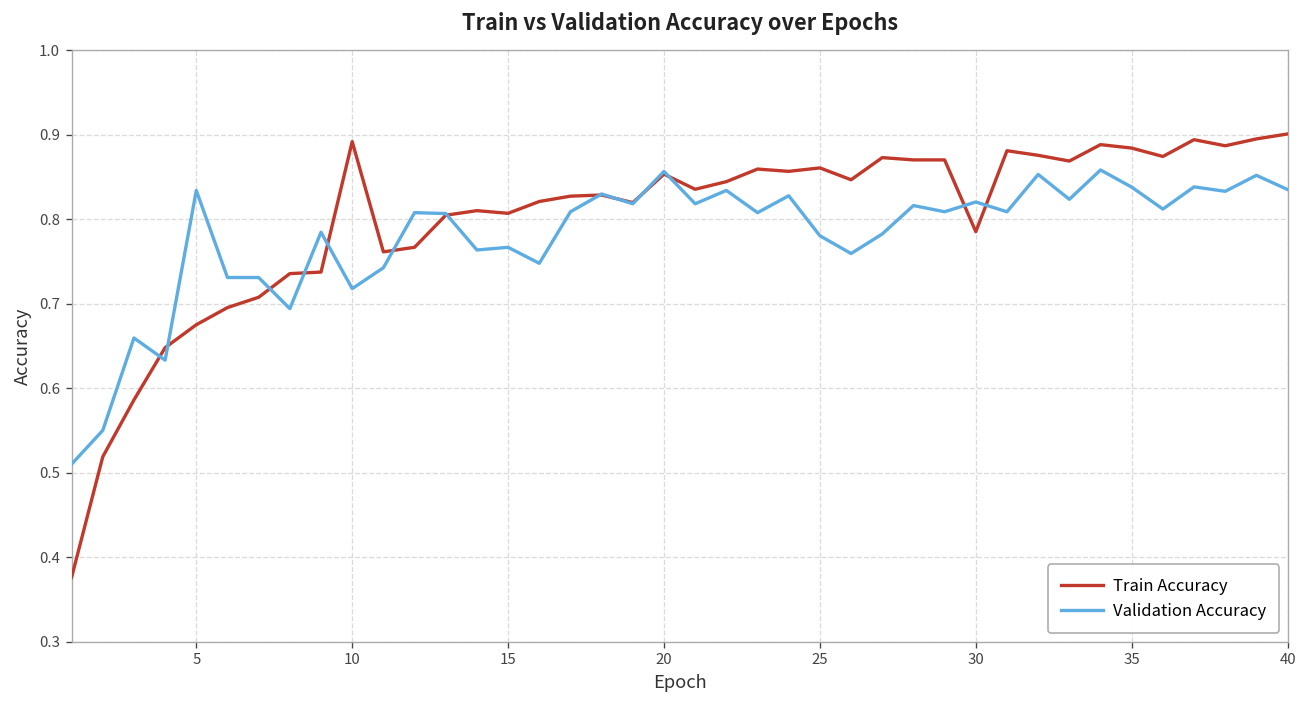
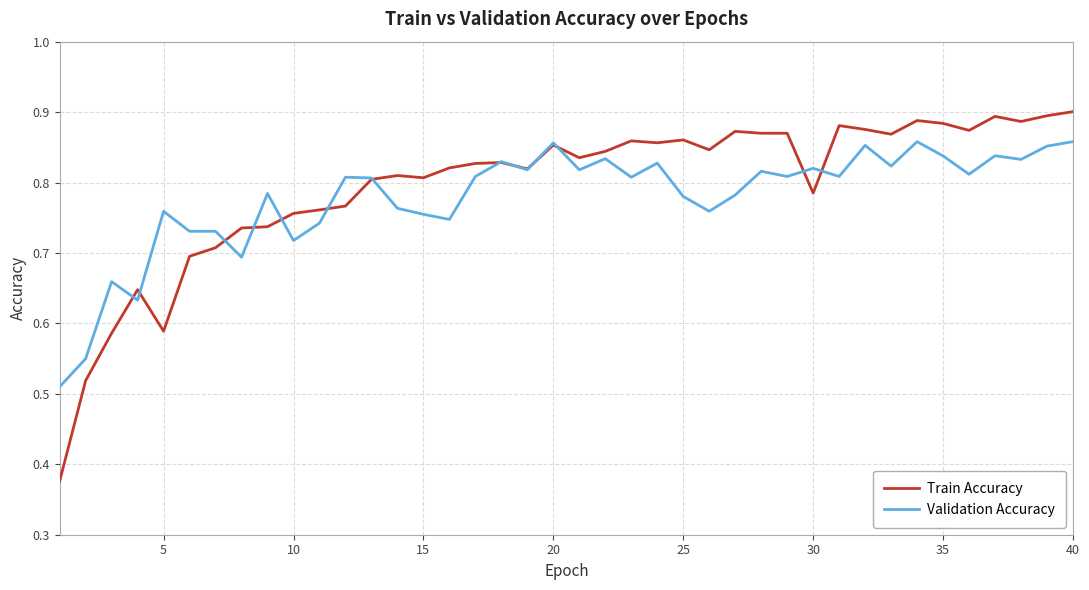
Train Accuracy, 5: 0.67 -> 0.59
Validation Accuracy, 5: 0.83 -> 0.76
Train Accuracy, 10: 0.89 -> 0.76
Validation Accuracy, 15: 0.77 -> 0.75
Validation Accuracy, 40: 0.83 -> 0.86
